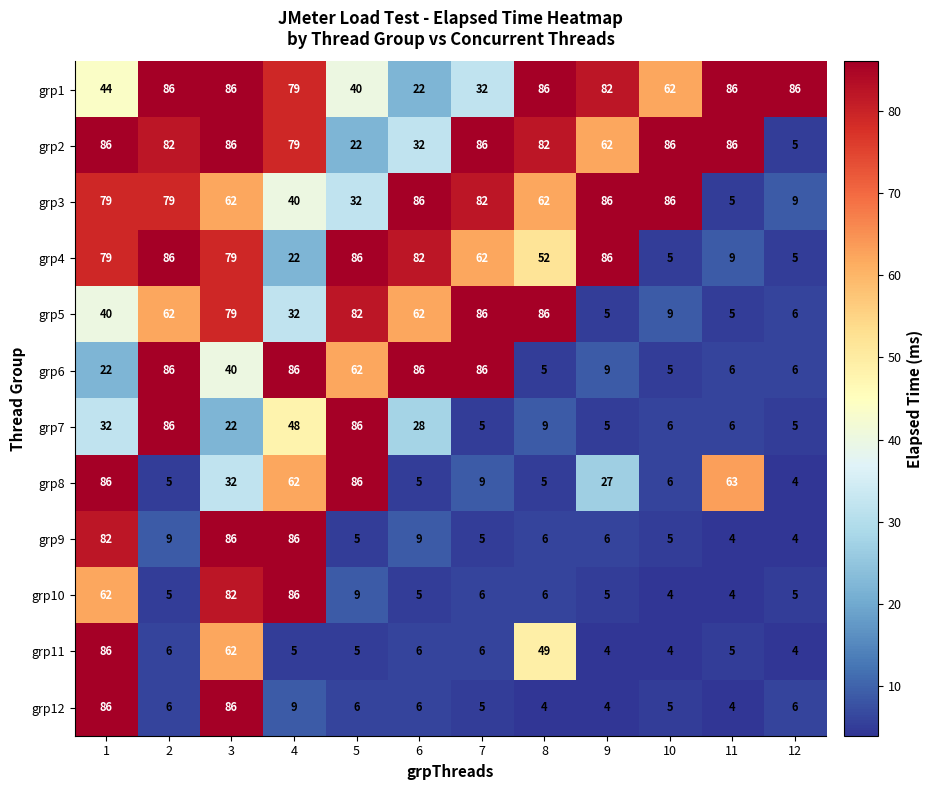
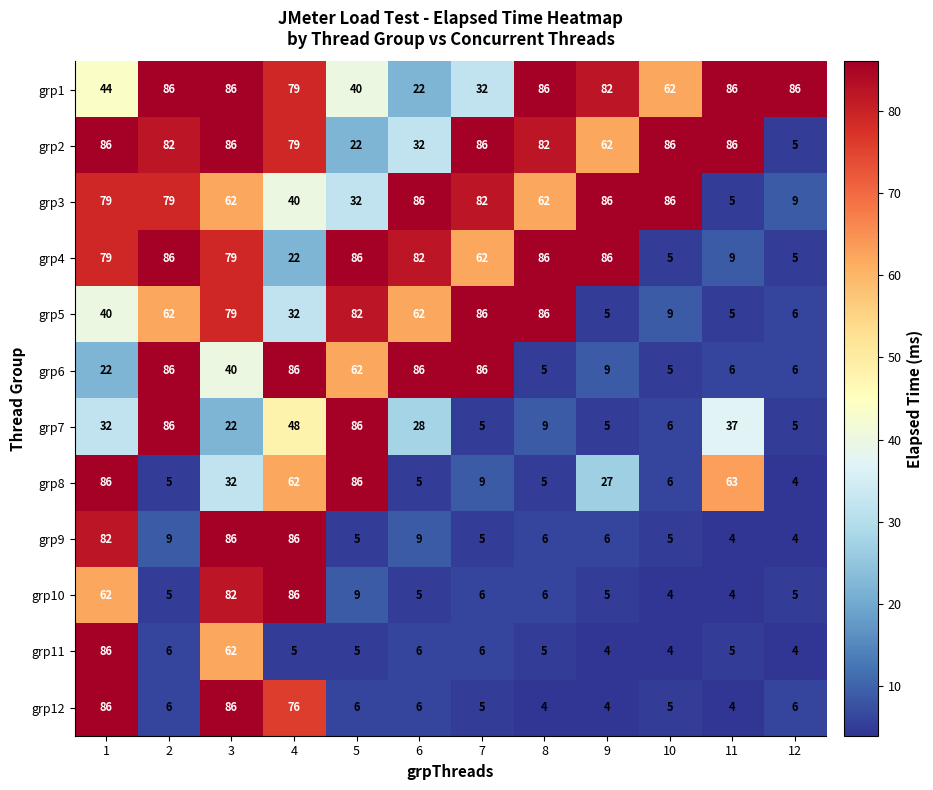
grp4, 8: 52 -> 86
grp7, 11: 6 -> 37
grp11, 8: 49 -> 5
grp12, 4: 9 -> 76
